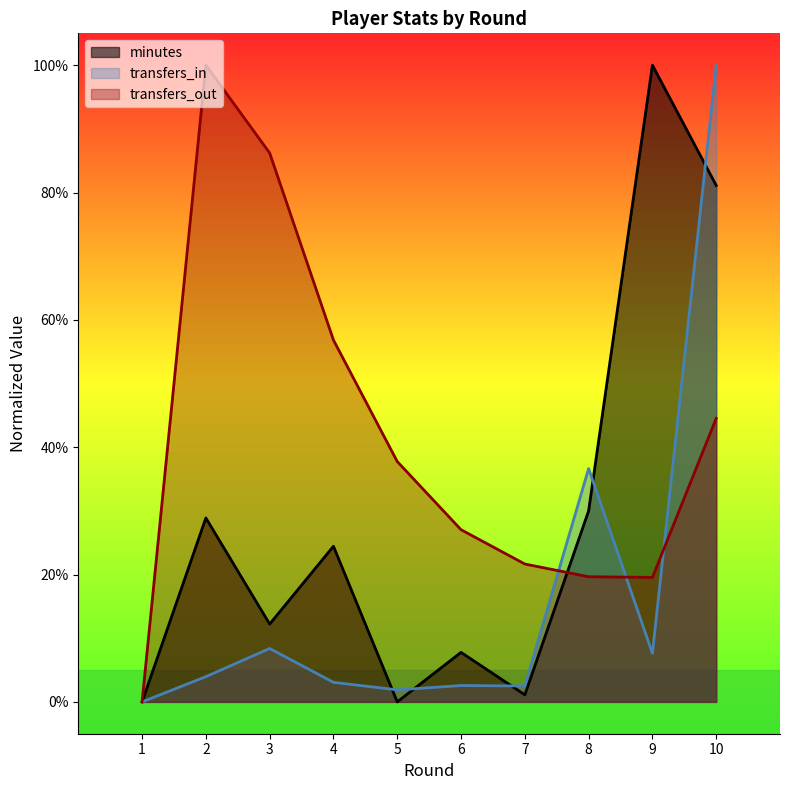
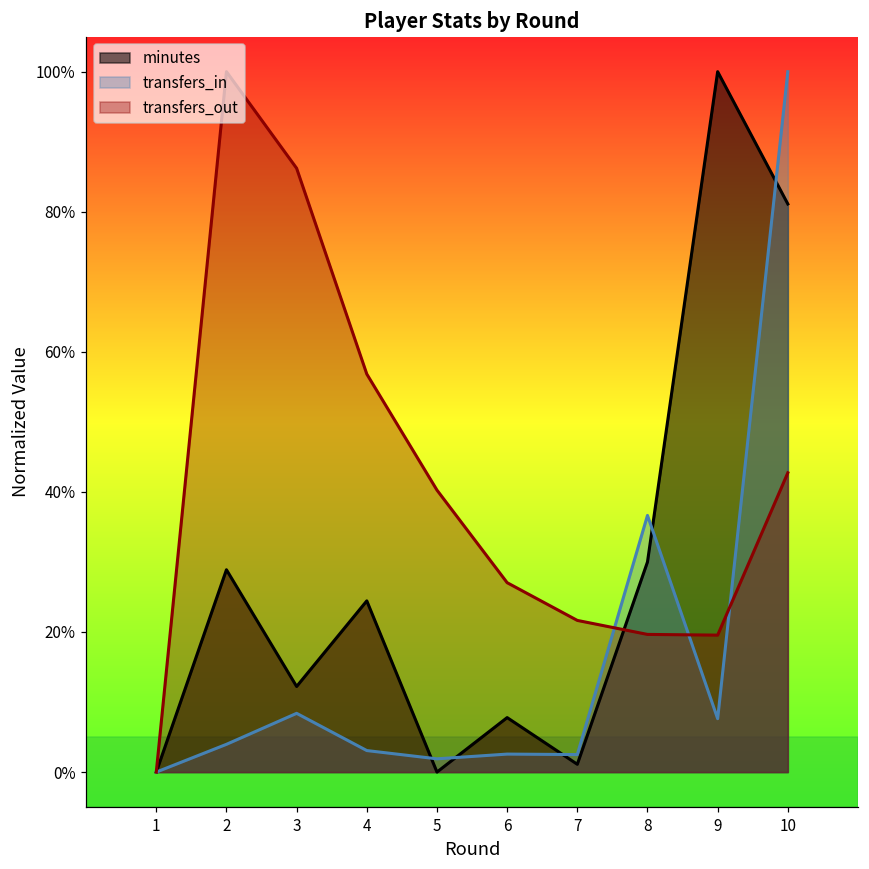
transfers_out, 5: 38% -> 40%
transfers_out, 10: 45% -> 43%
